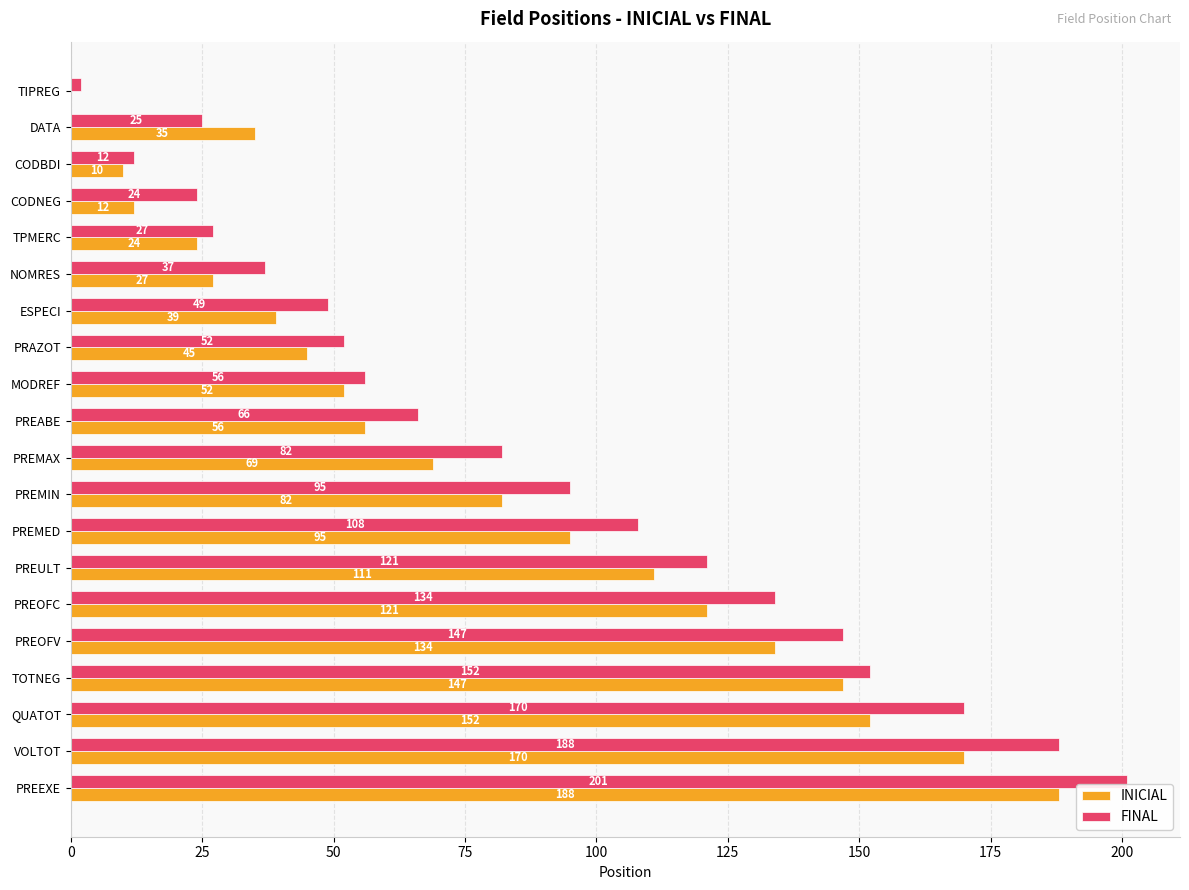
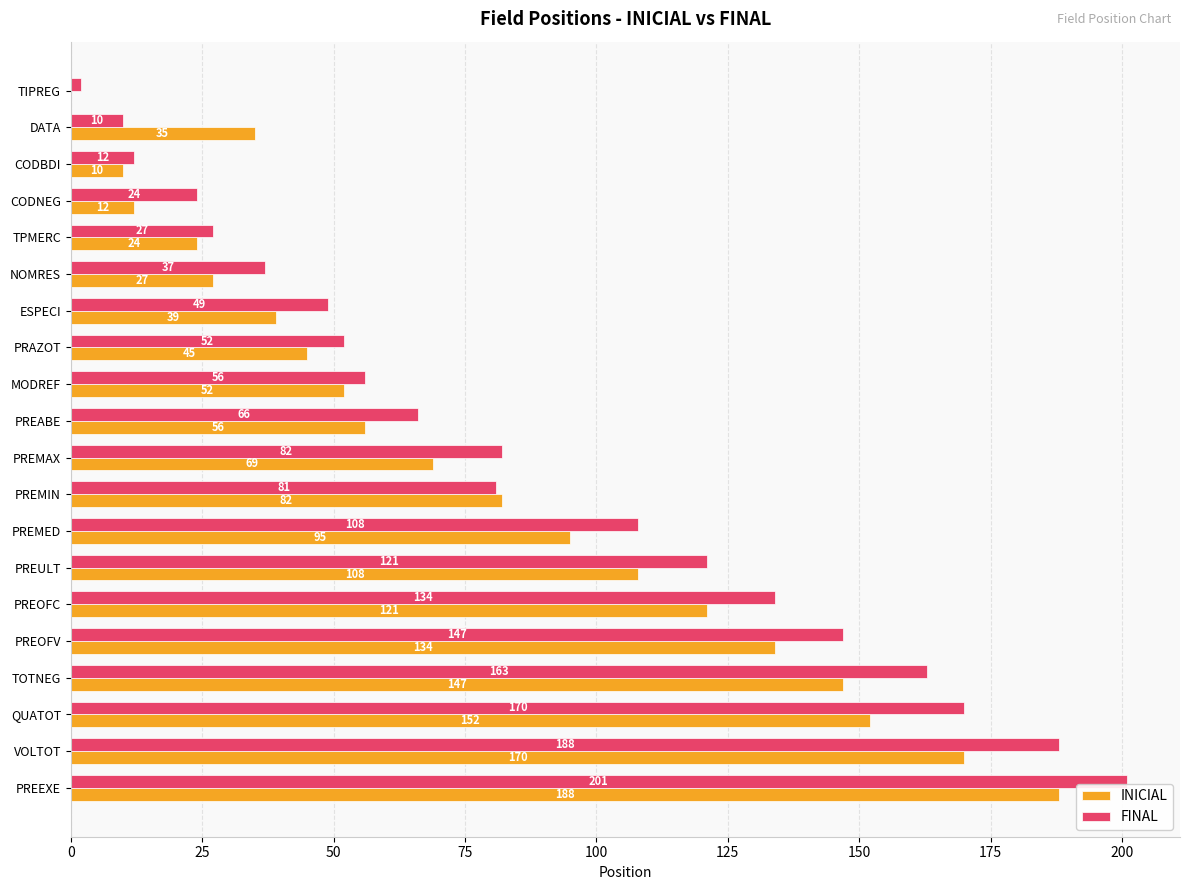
FINAL, DATA: 25 -> 10
FINAL, PREMIN: 95 -> 81
INICIAL, PREULT: 111 -> 108
FINAL, TOTNEG: 152 -> 163
